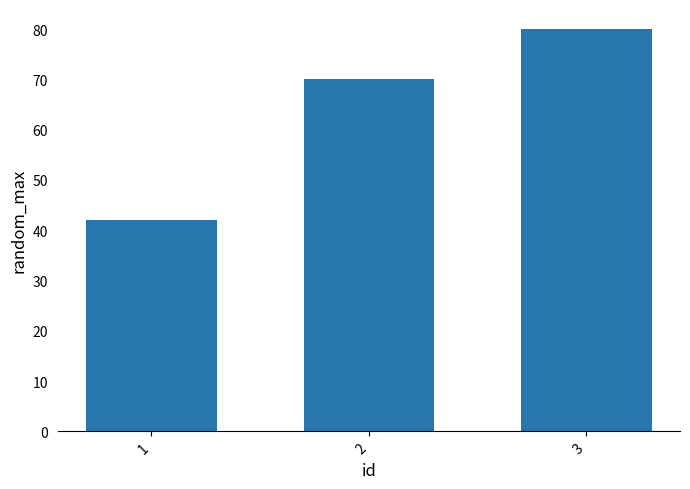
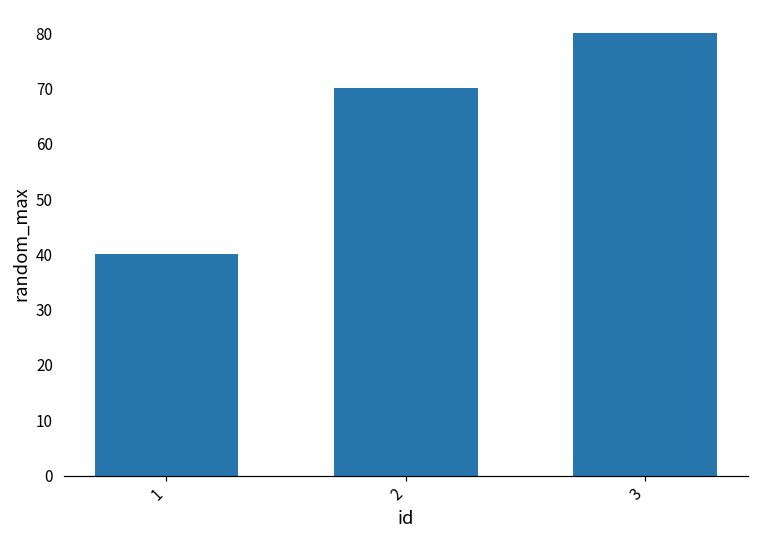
1: 42 -> 40
